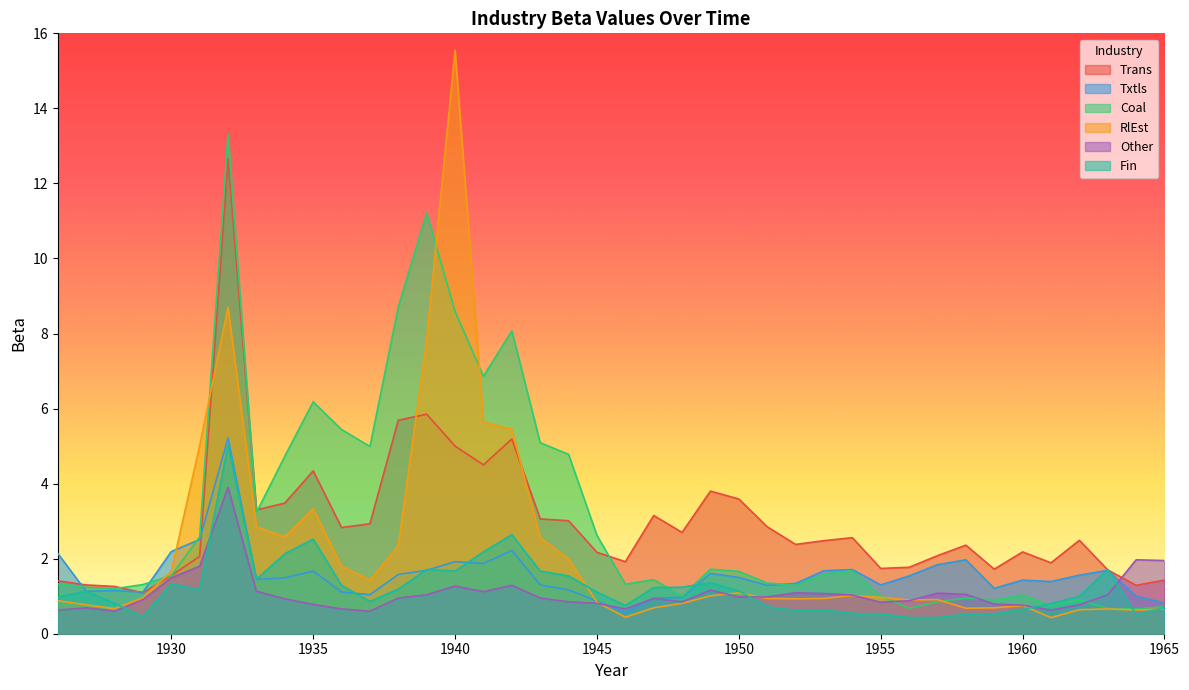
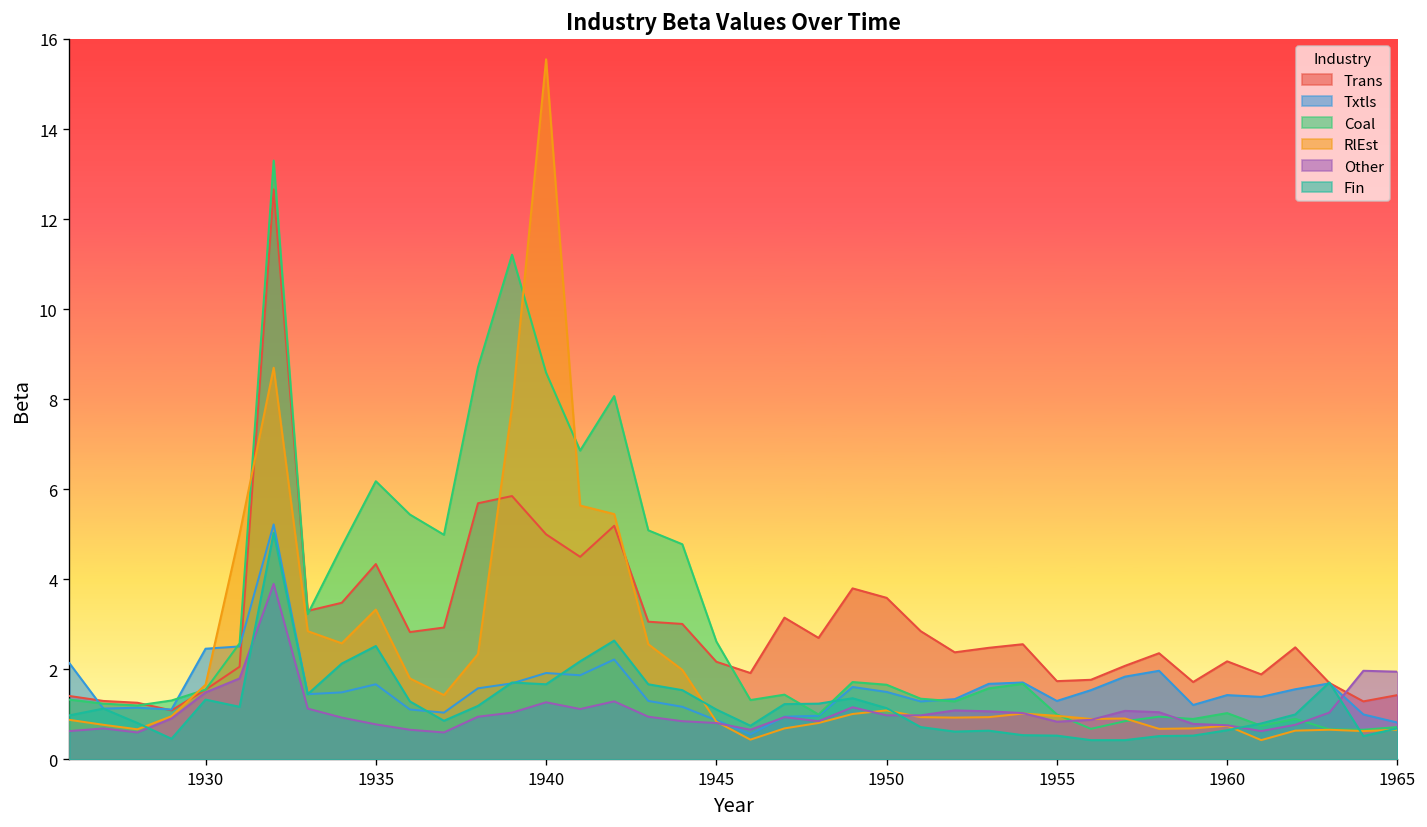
Txtls, 1930: 2.2 -> 2.5
